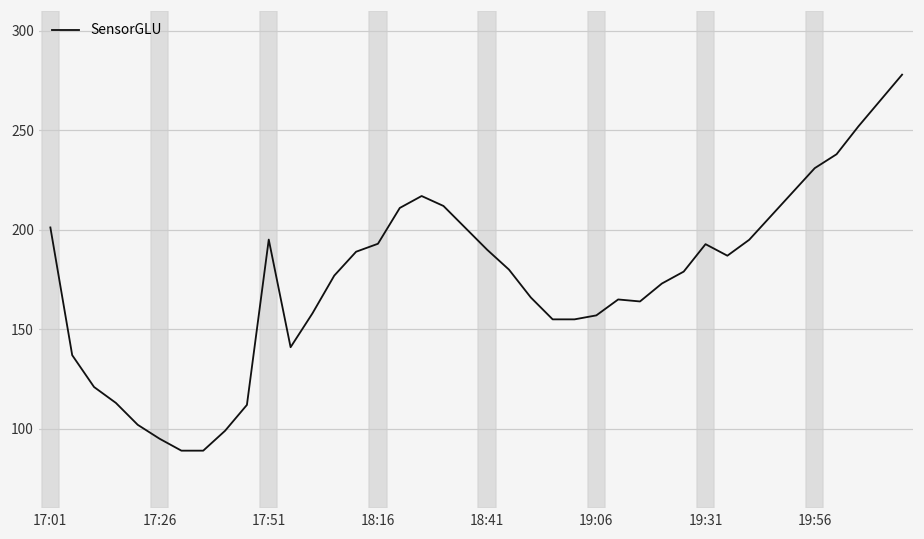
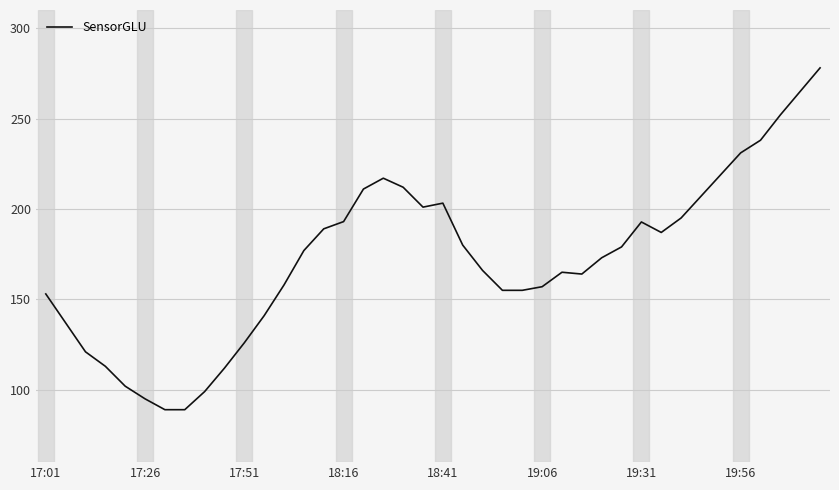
17:01: 201 -> 153
17:51: 195 -> 126
18:41: 190 -> 203
